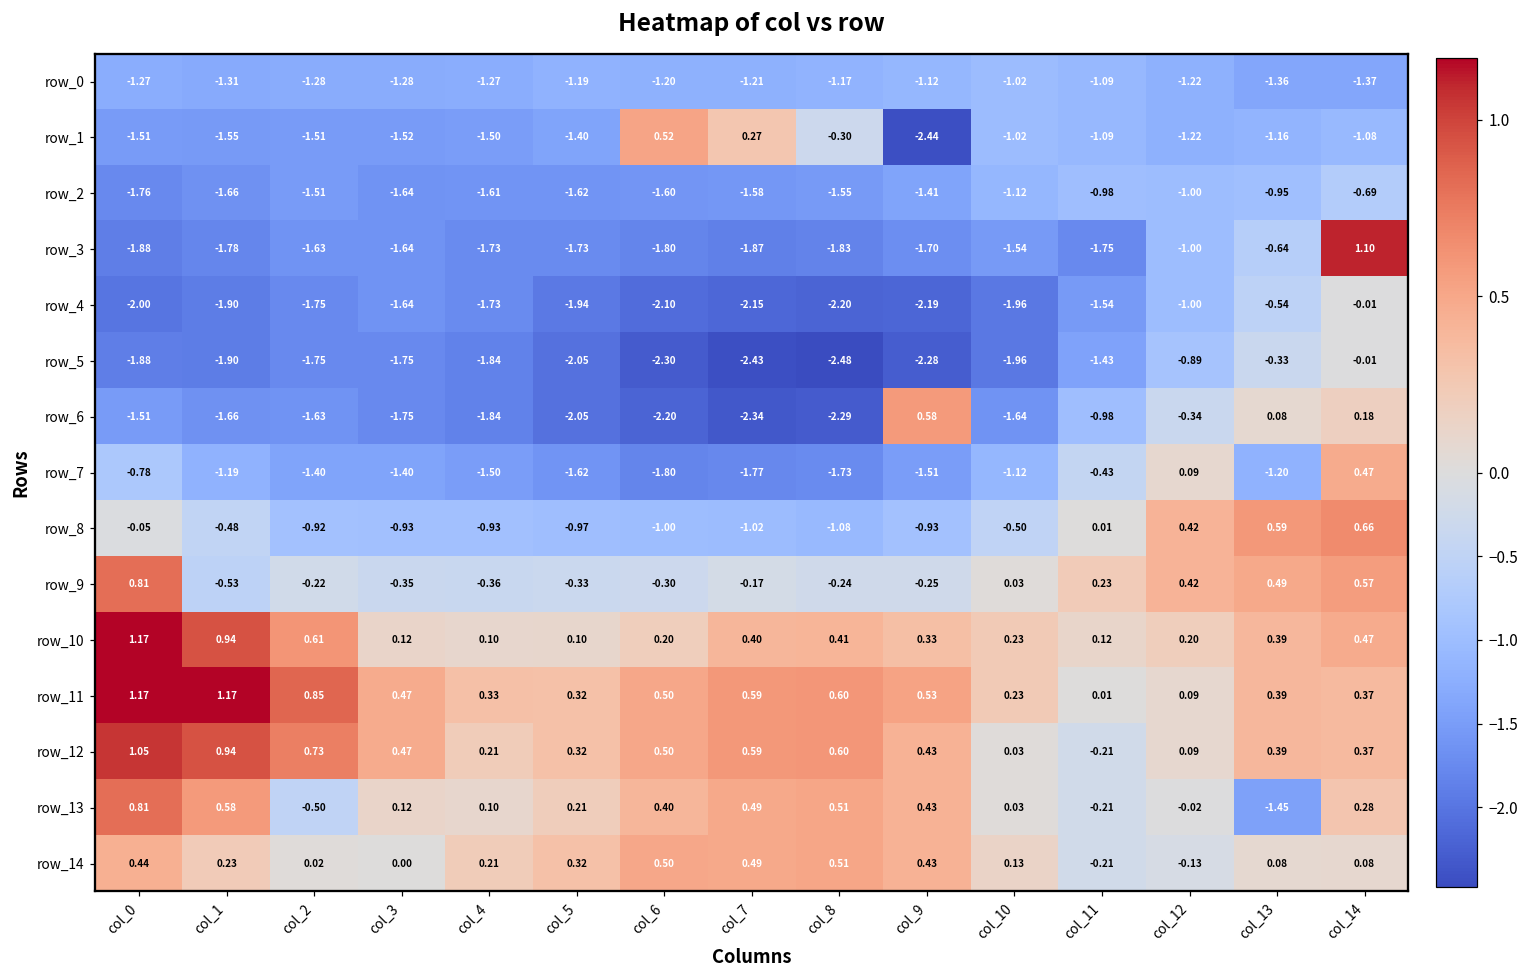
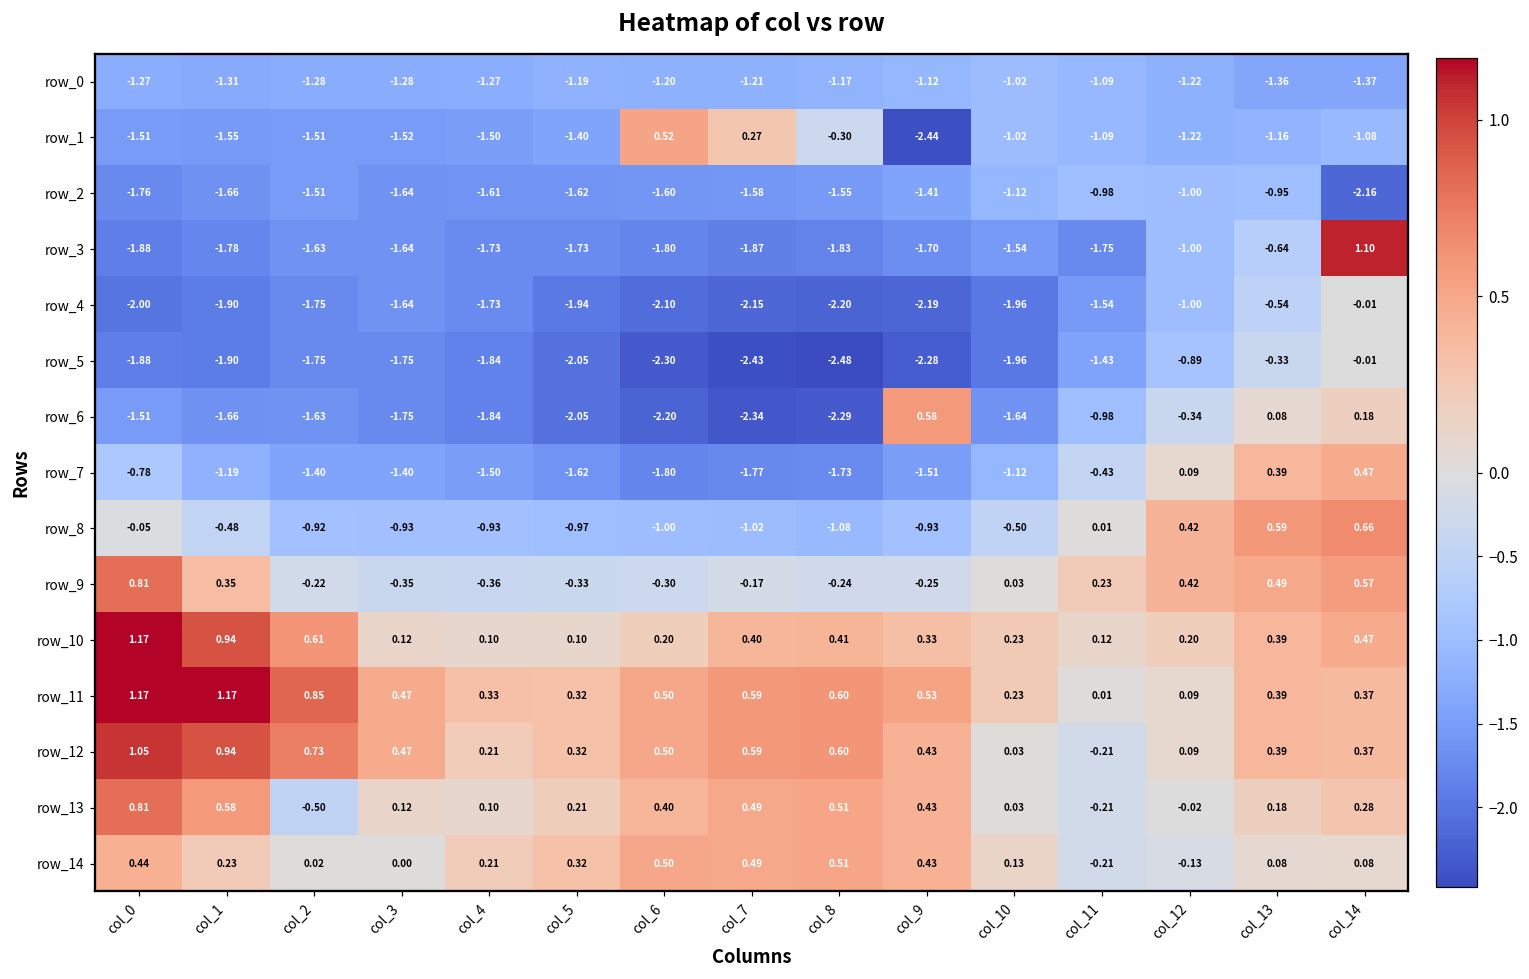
row_2, col_14: -0.69 -> -2.16
row_7, col_13: -1.20 -> 0.39
row_9, col_1: -0.53 -> 0.35
row_13, col_13: -1.45 -> 0.18
